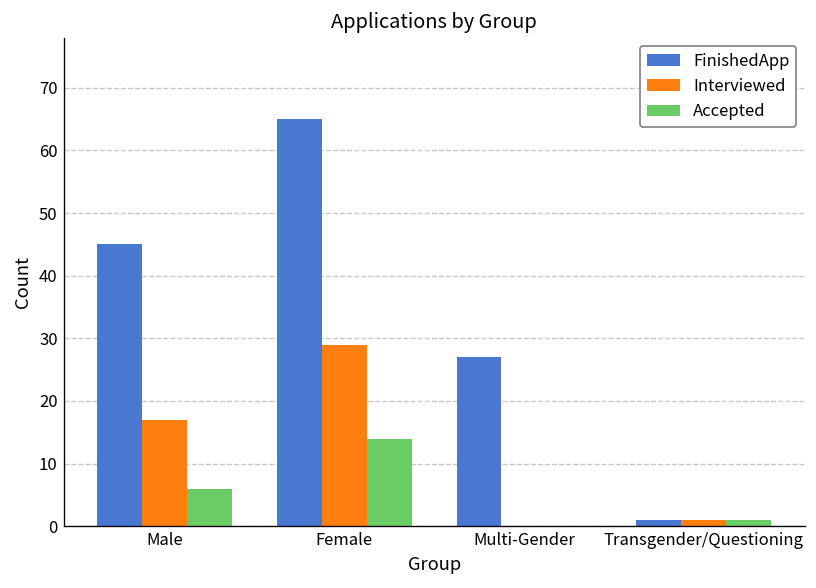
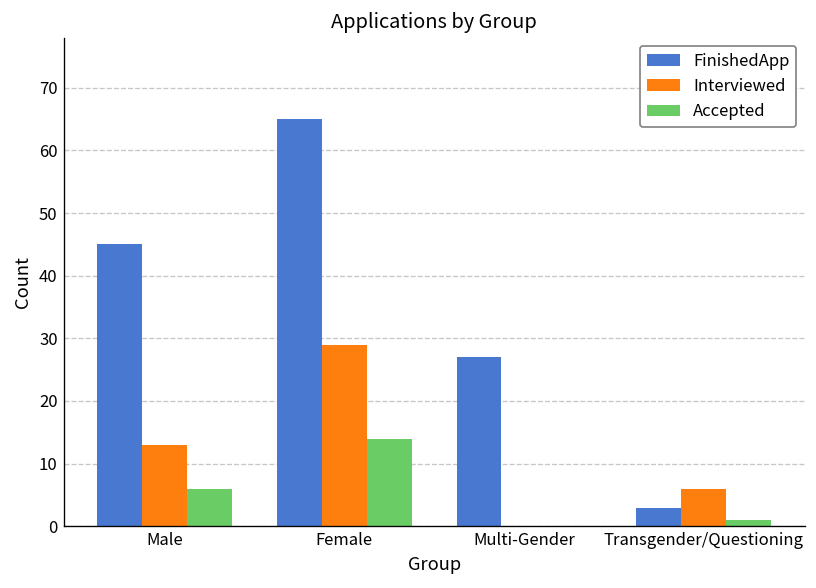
Interviewed, Male: 17 -> 13
FinishedApp, Transgender/Questioning: 1 -> 3
Interviewed, Transgender/Questioning: 1 -> 6
